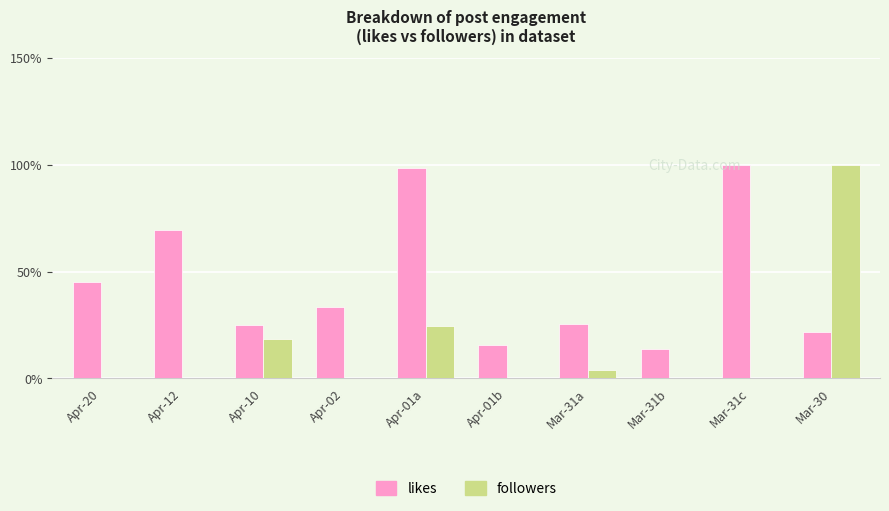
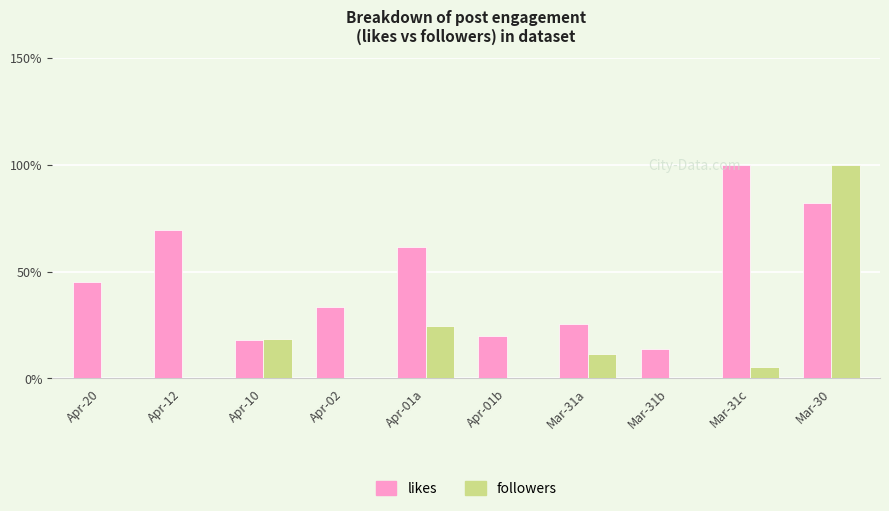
likes, Apr-10: 25% -> 18%
likes, Apr-01a: 98% -> 62%
likes, Apr-01b: 16% -> 20%
followers, Mar-31a: 4% -> 12%
followers, Mar-31c: 0% -> 5%
likes, Mar-30: 22% -> 82%
